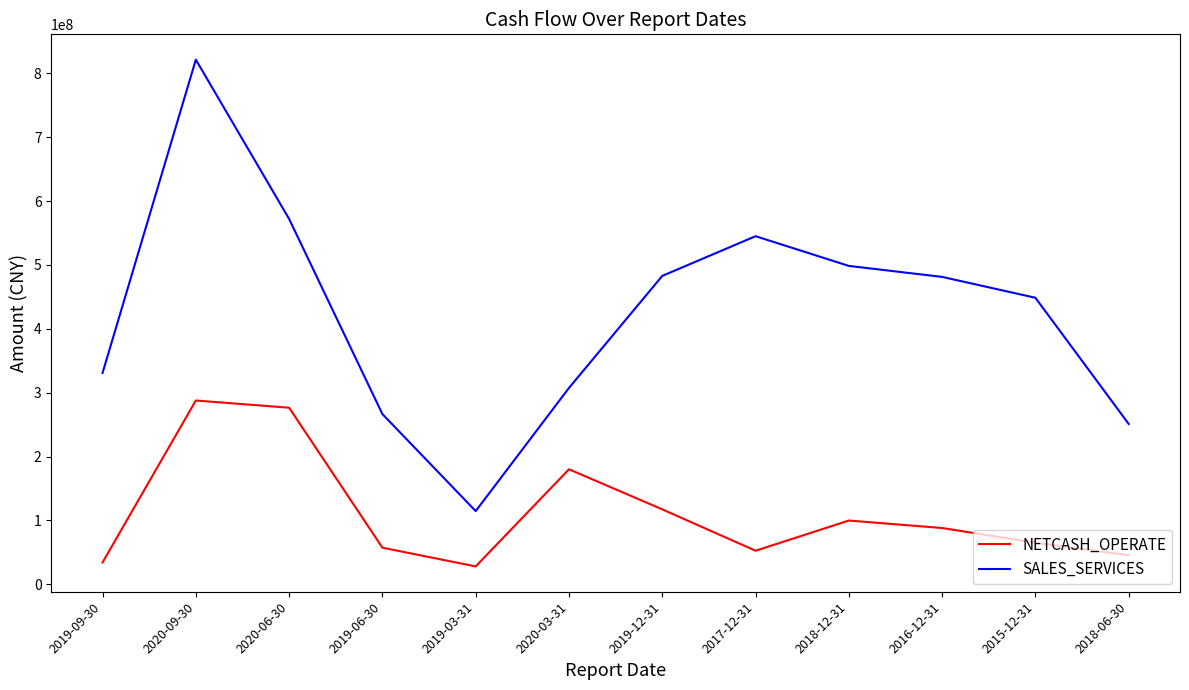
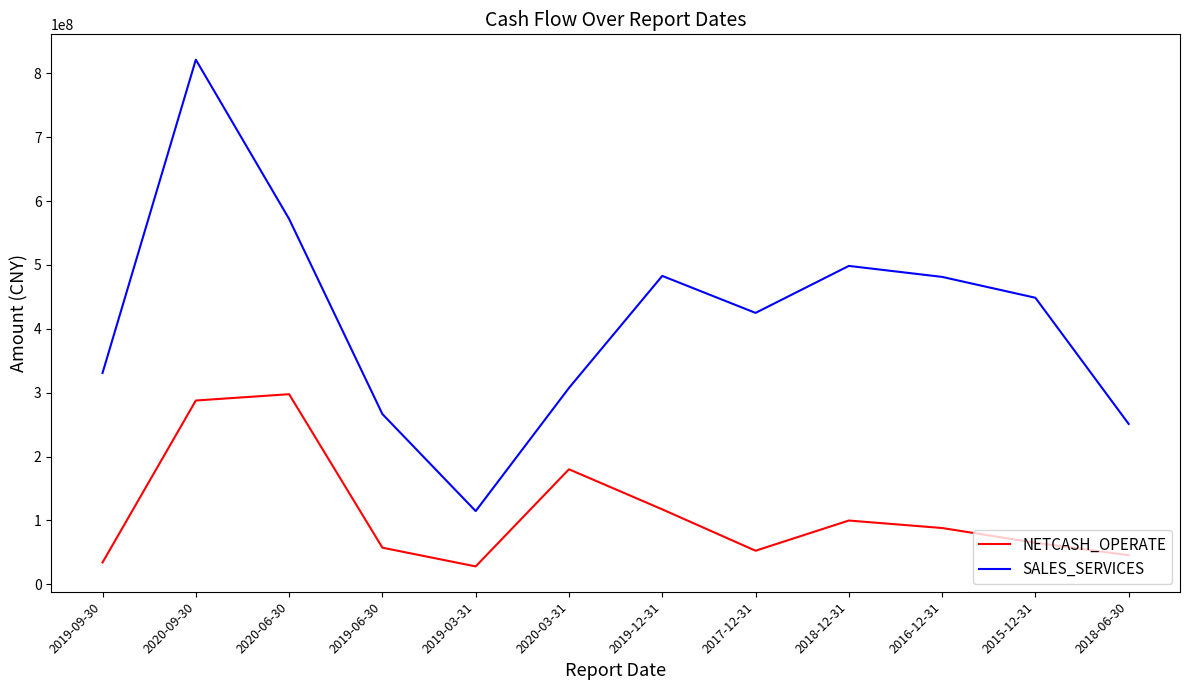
NETCASH_OPERATE, 2020-06-30: 280000000 -> 300000000
SALES_SERVICES, 2017-12-31: 540000000 -> 420000000
